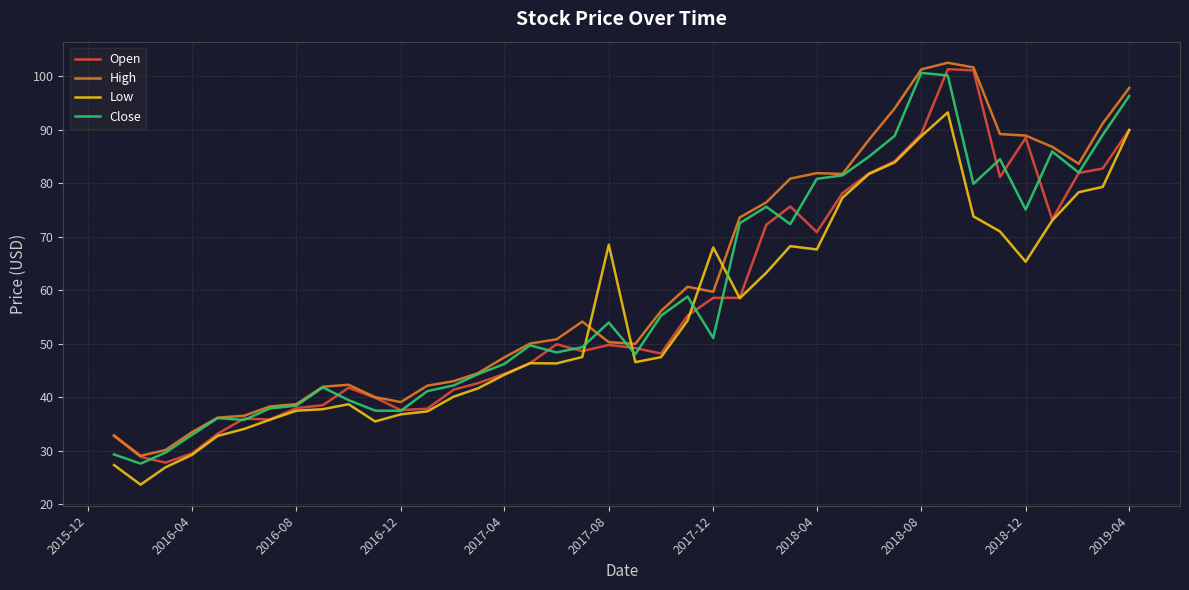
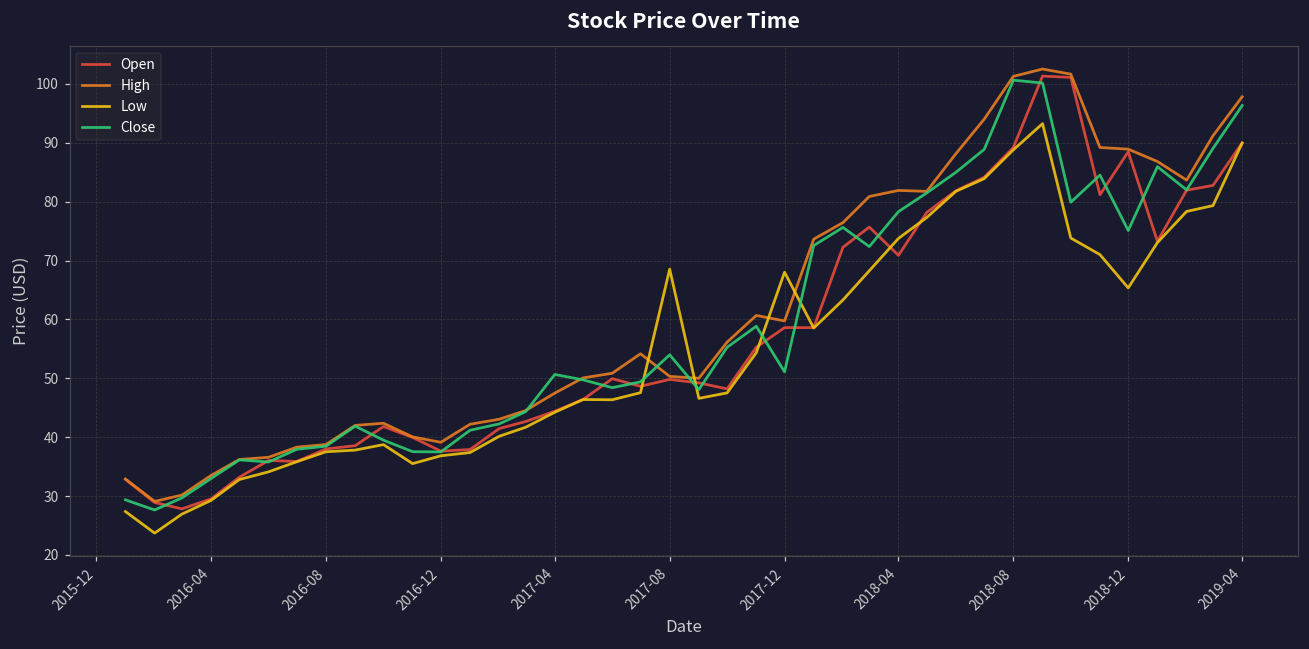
Close, 2017-04: 46 -> 51
Low, 2018-04: 68 -> 74
Close, 2018-04: 81 -> 78
